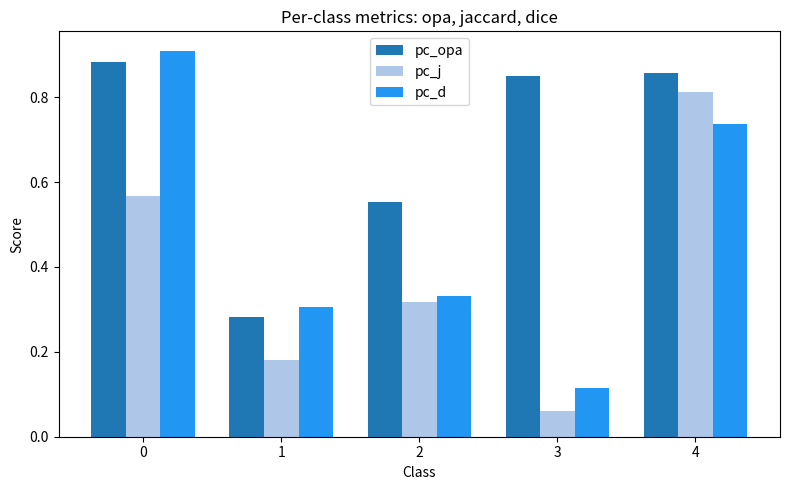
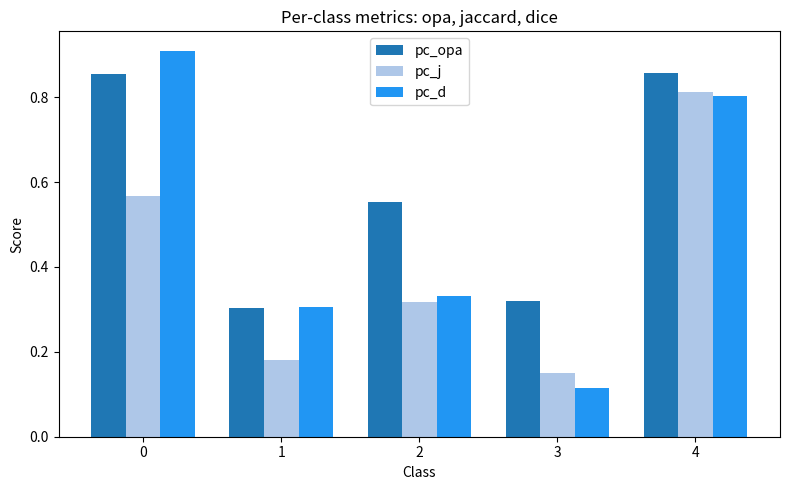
pc_opa, 0: 0.88 -> 0.85
pc_opa, 1: 0.28 -> 0.30
pc_opa, 3: 0.85 -> 0.32
pc_j, 3: 0.06 -> 0.15
pc_d, 4: 0.74 -> 0.80
